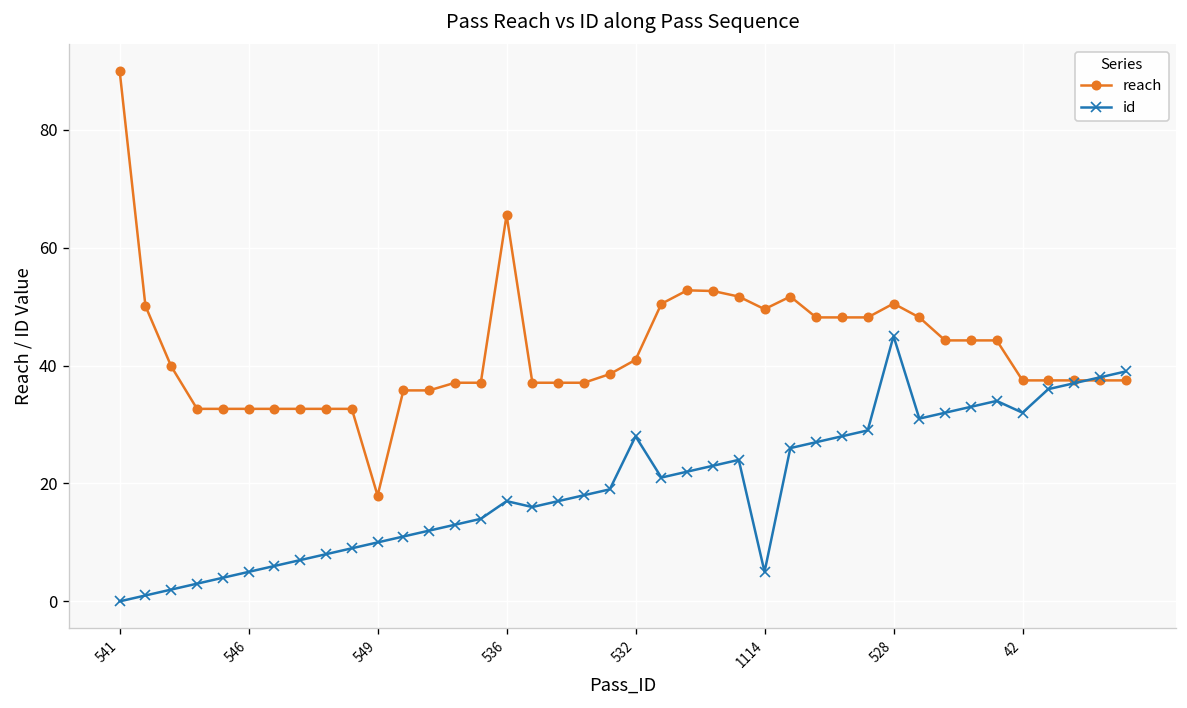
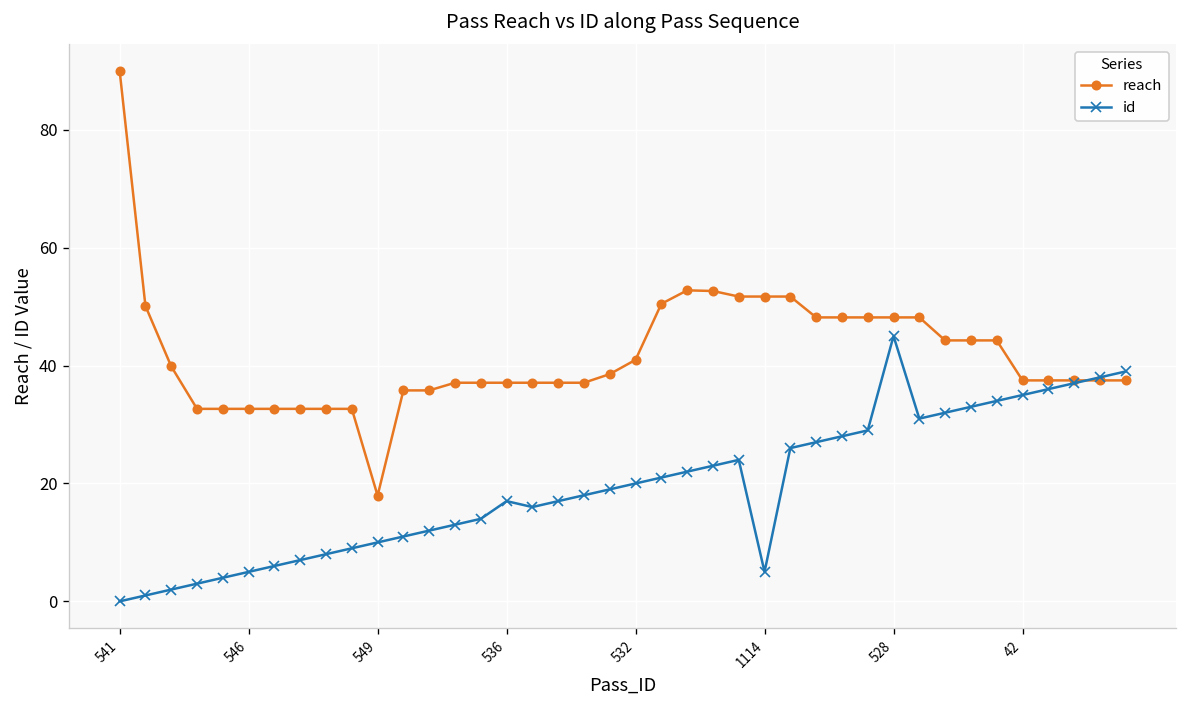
reach, 536: 66 -> 37
id, 532: 28 -> 20
reach, 1114: 50 -> 52
reach, 528: 51 -> 48
id, 42: 32 -> 35
